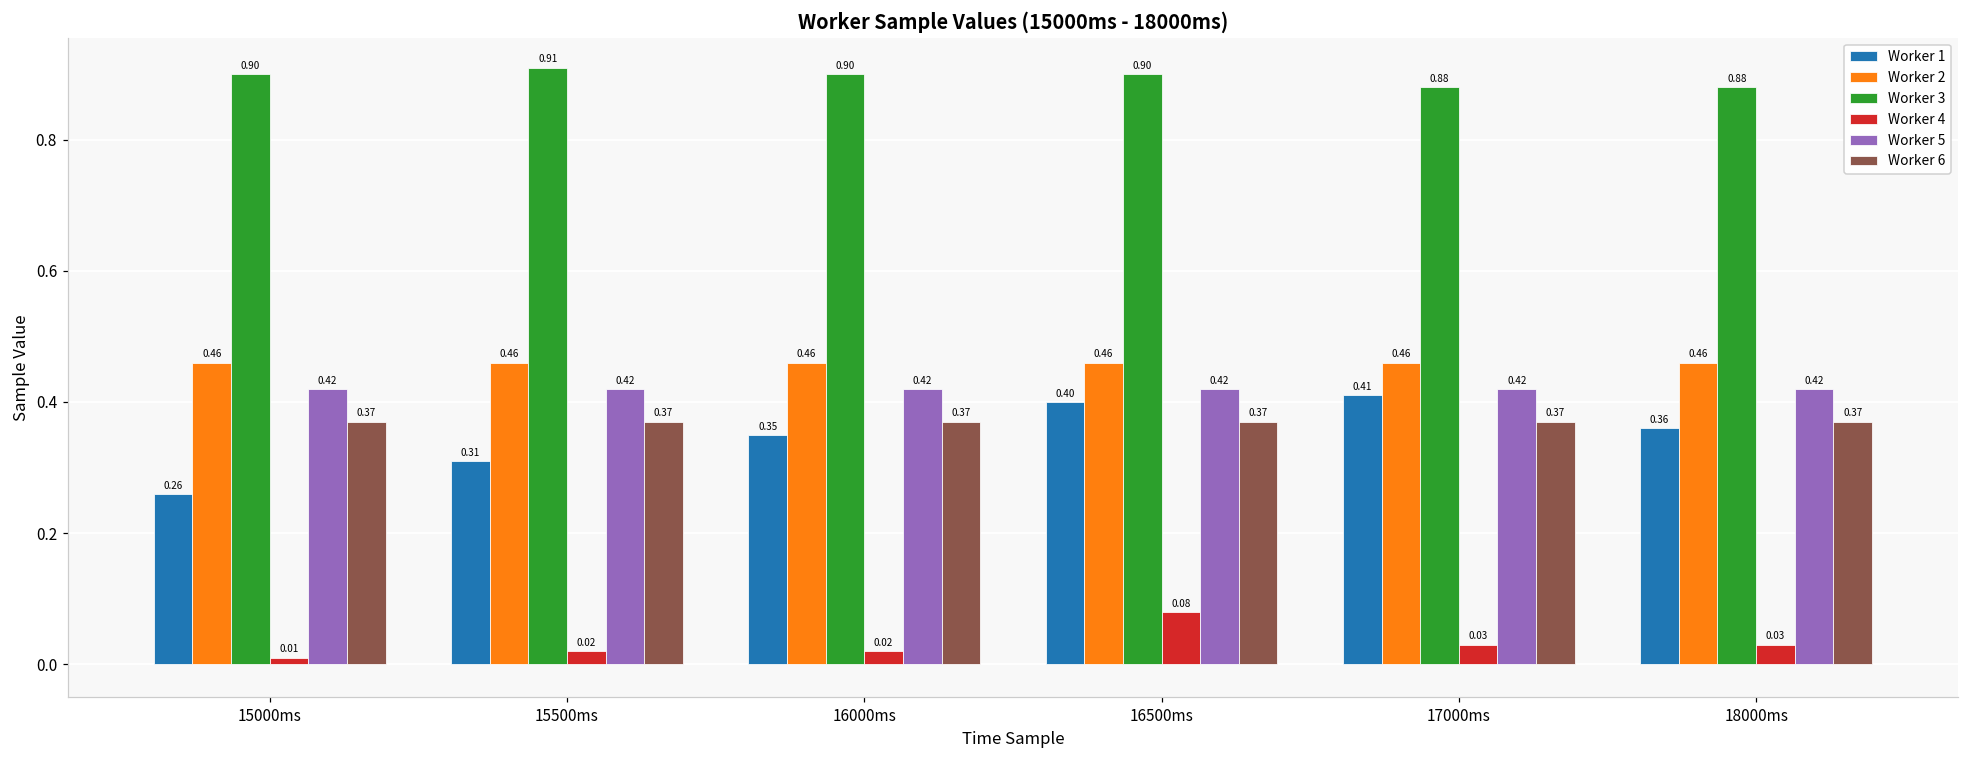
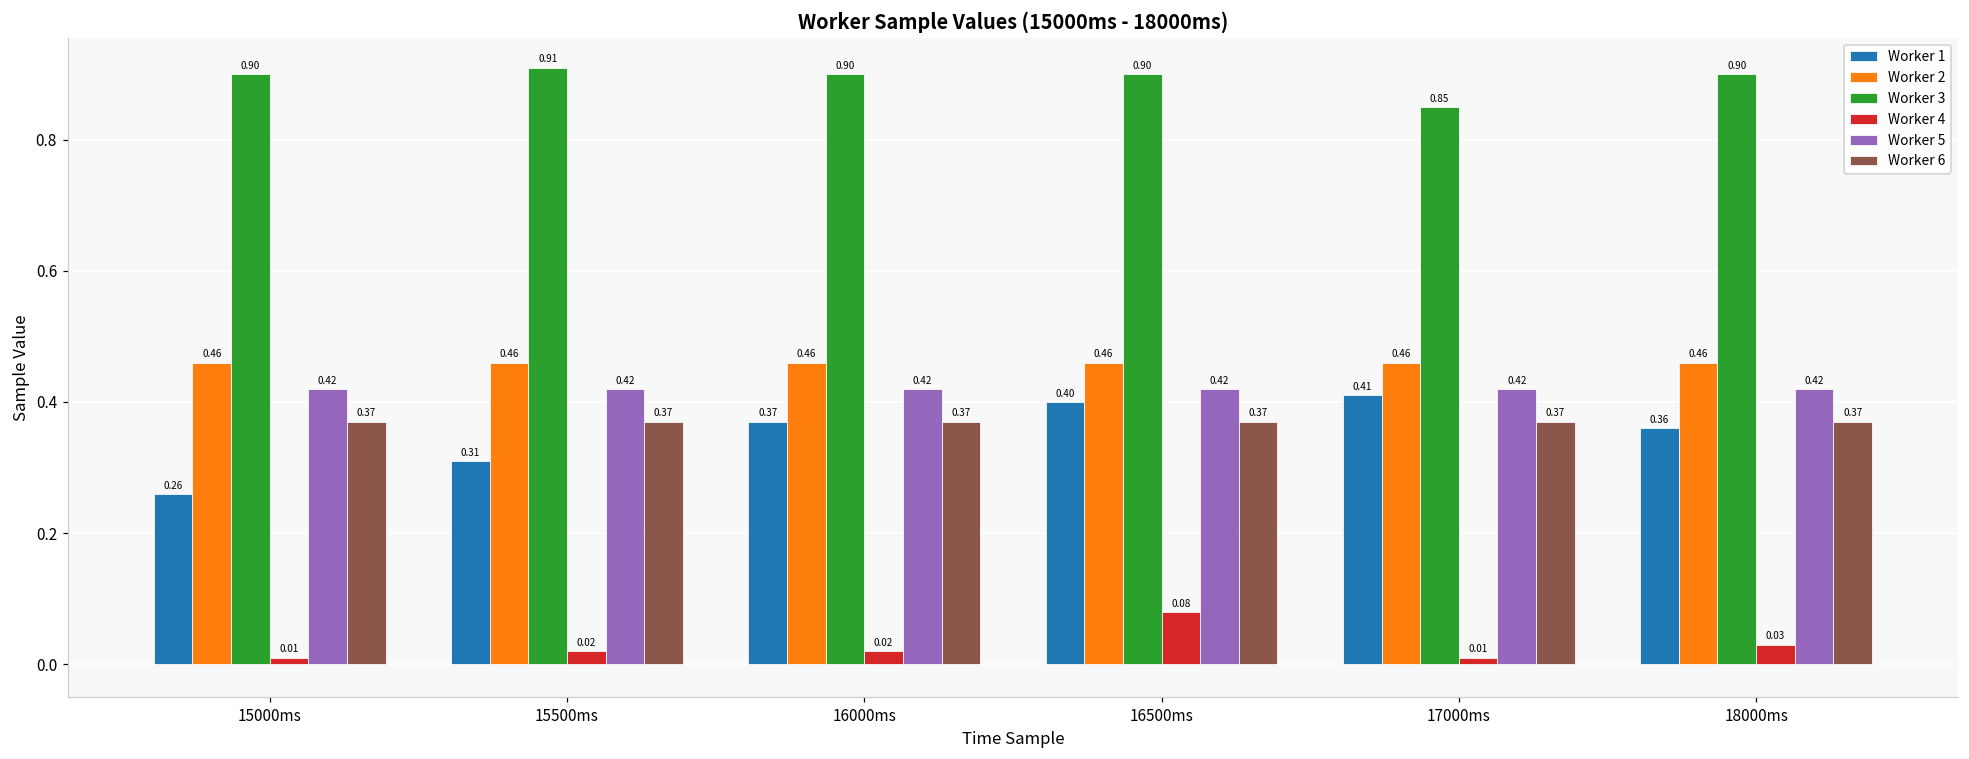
Worker 1, 16000ms: 0.35 -> 0.37
Worker 3, 17000ms: 0.88 -> 0.85
Worker 4, 17000ms: 0.03 -> 0.01
Worker 3, 18000ms: 0.88 -> 0.90
